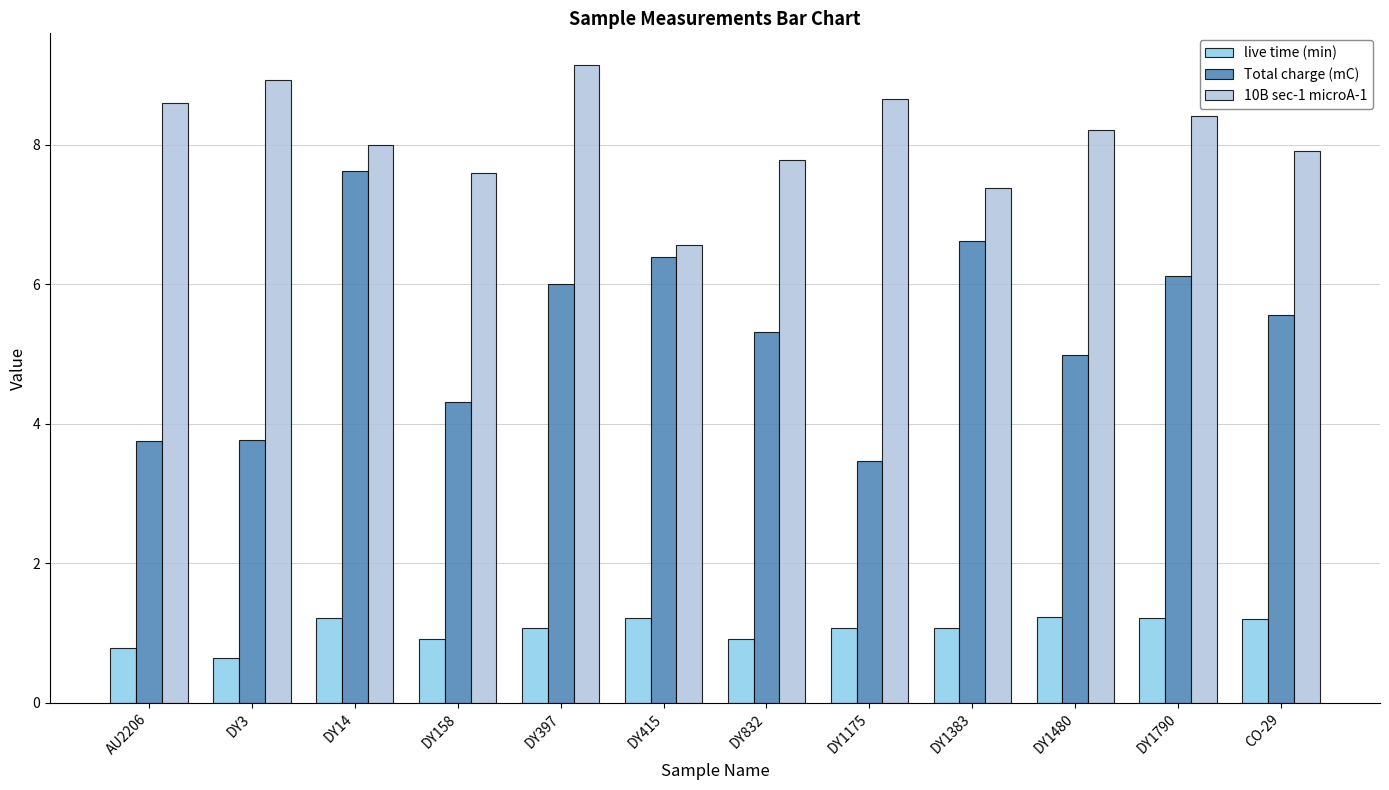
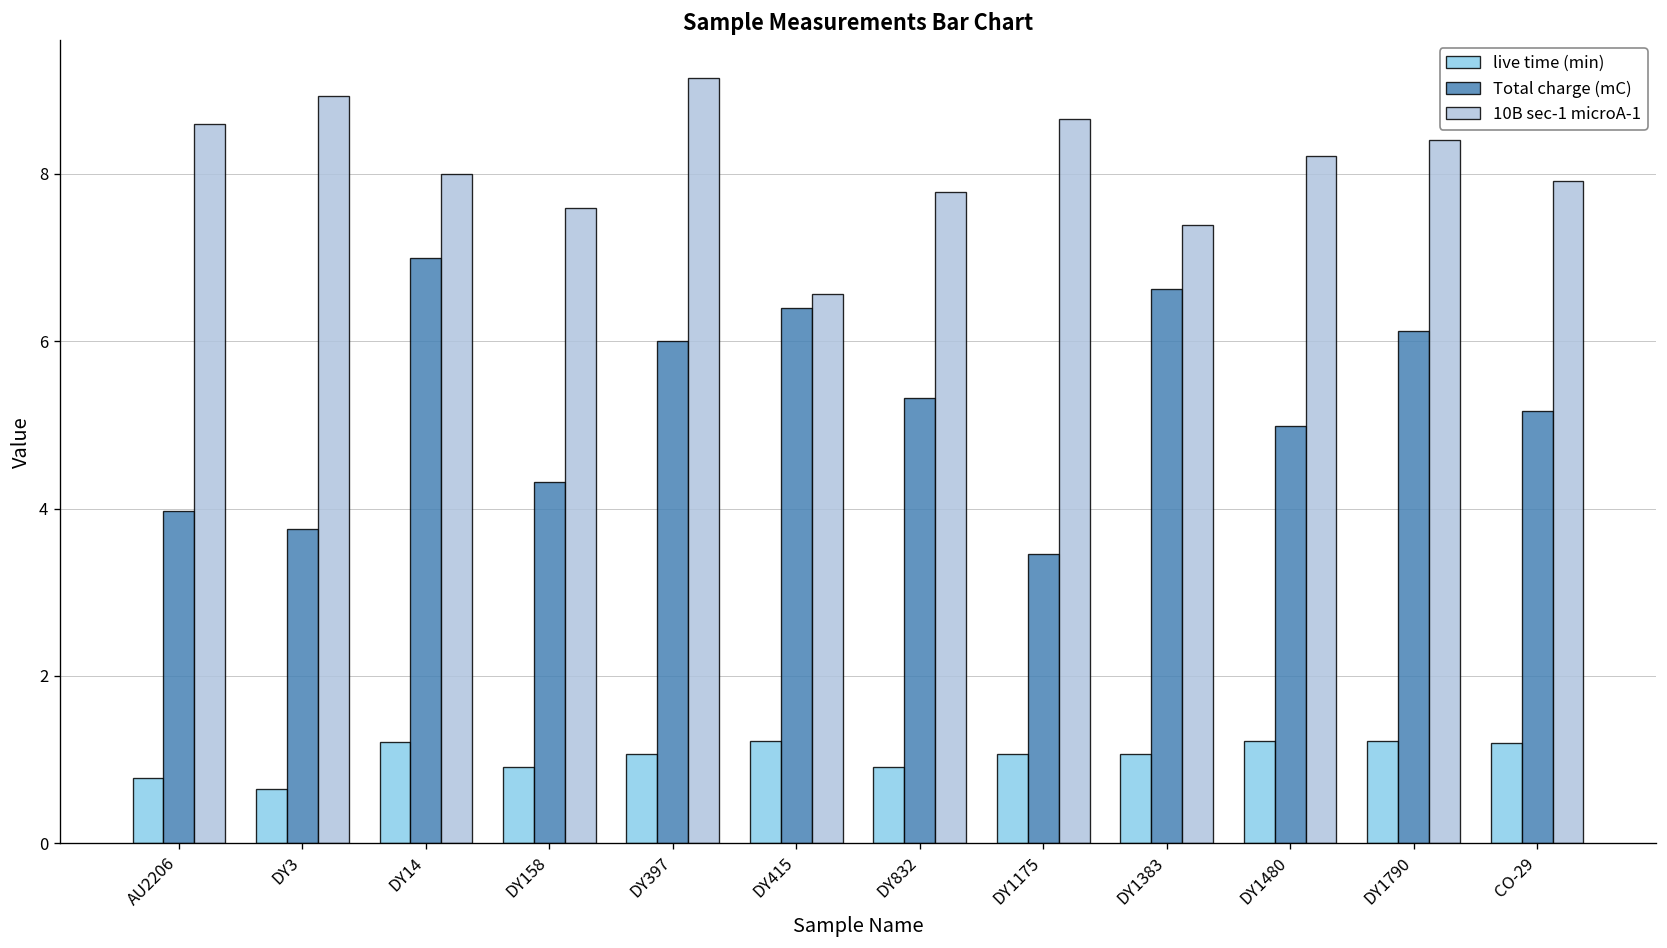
Total charge (mC), AU2206: 3.7 -> 4.0
Total charge (mC), DY14: 7.6 -> 7.0
Total charge (mC), CO-29: 5.6 -> 5.2
